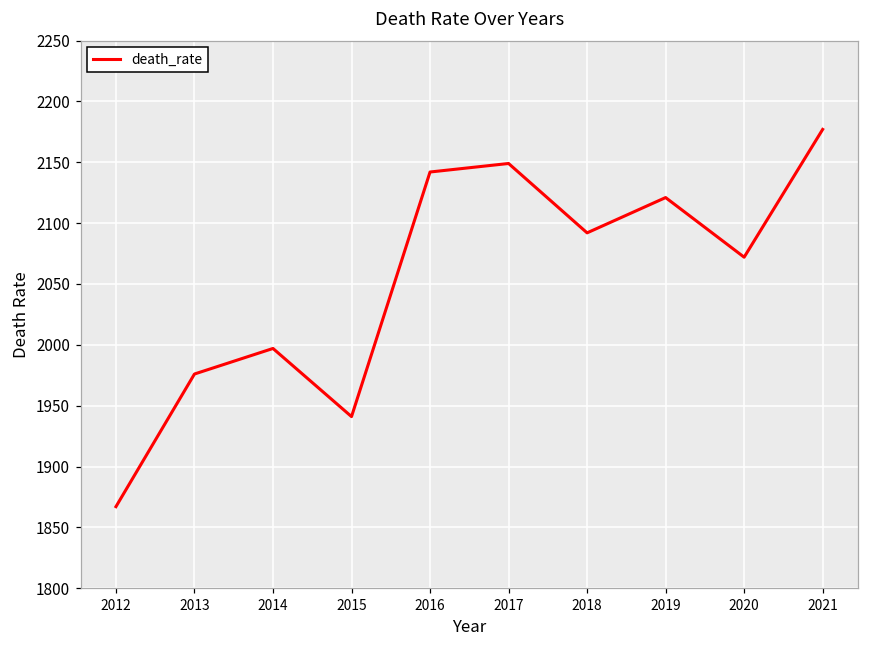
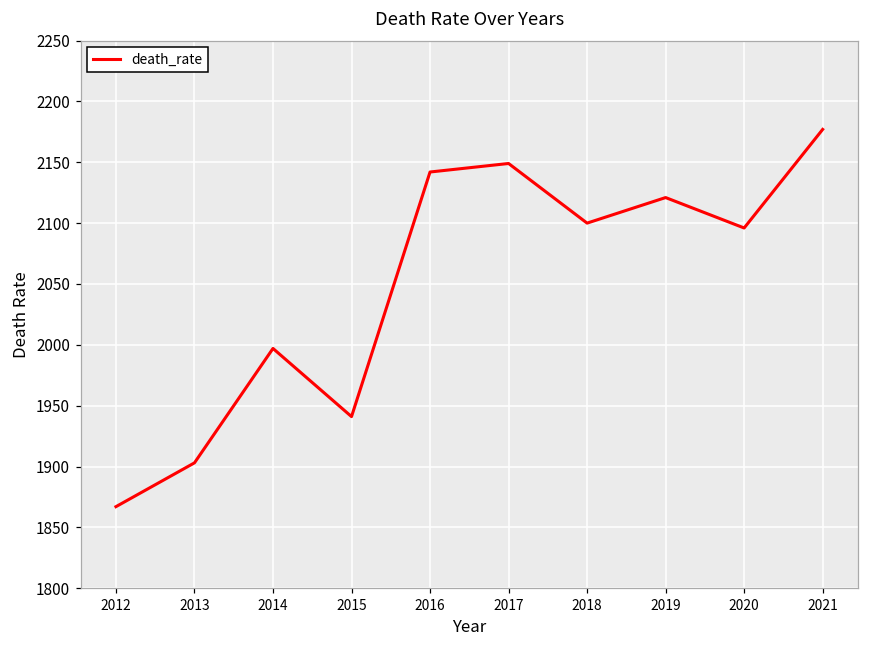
2013: 1976 -> 1903
2018: 2092 -> 2100
2020: 2072 -> 2096
